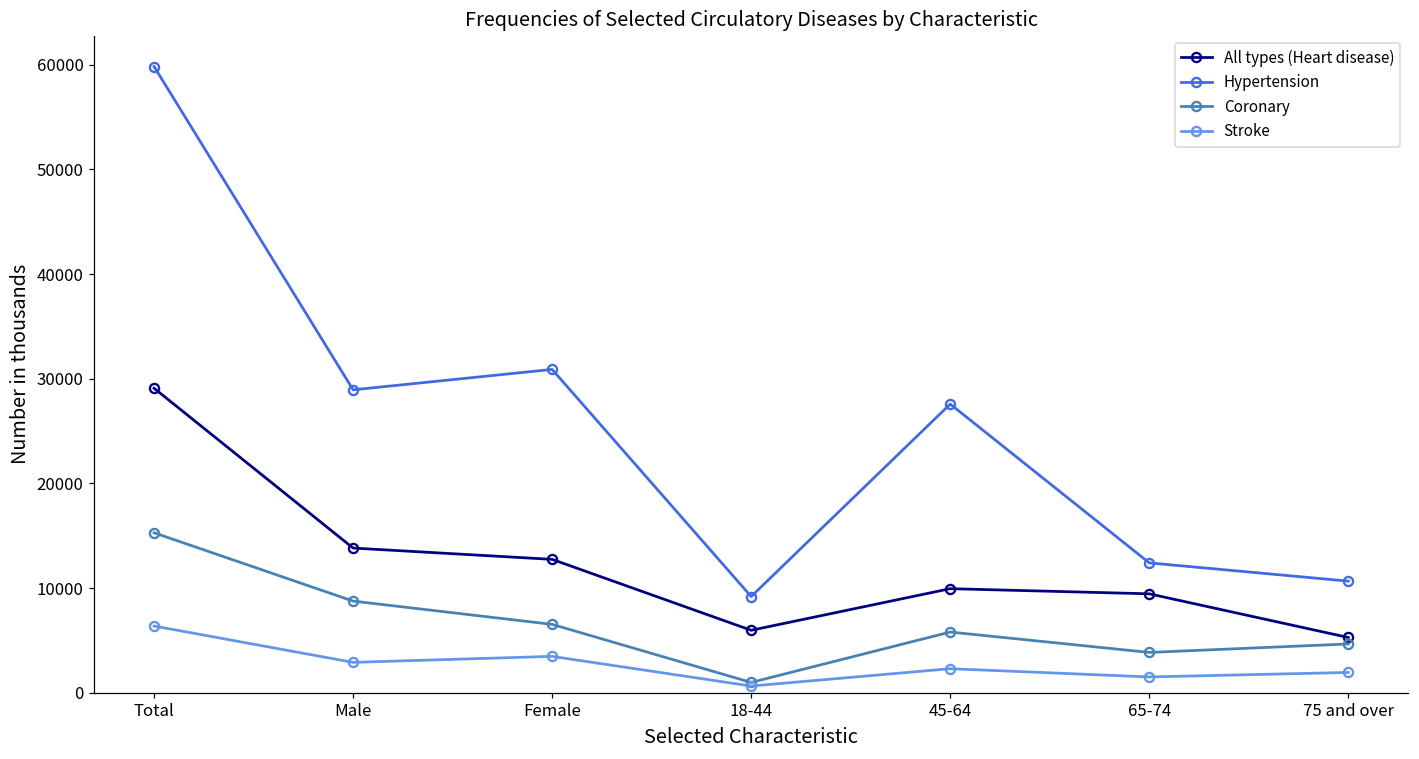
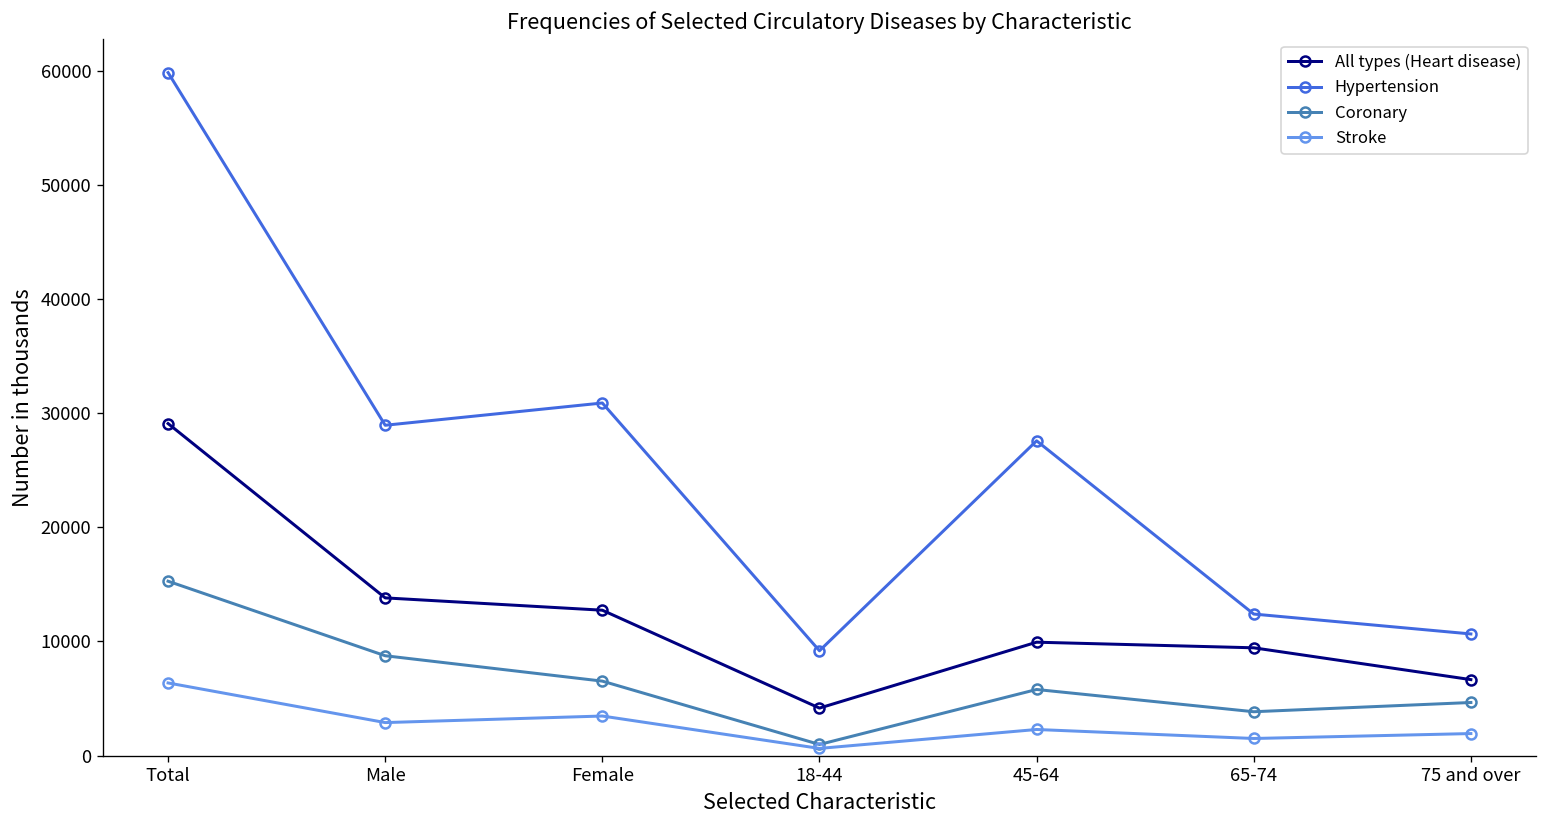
All types (Heart disease), 18-44: 6000 -> 4000
All types (Heart disease), 75 and over: 5000 -> 7000
